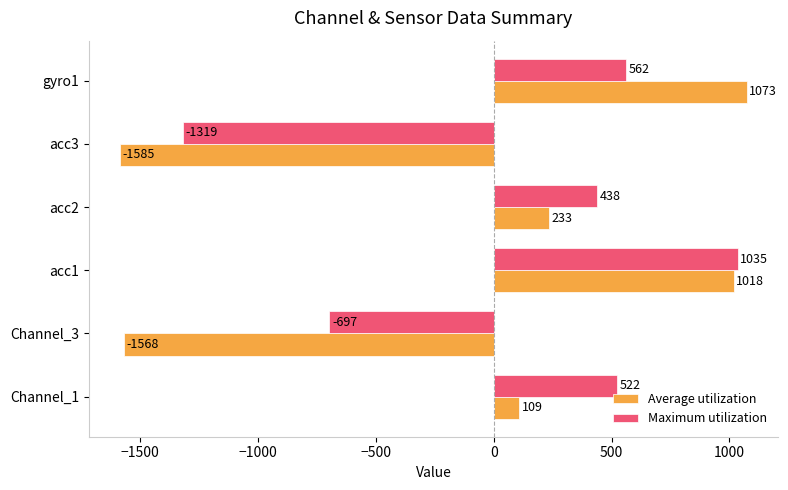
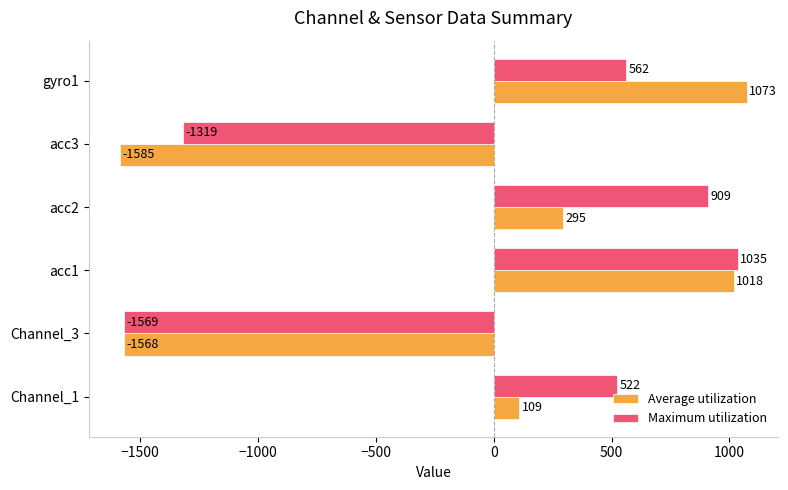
Maximum utilization, acc2: 438 -> 909
Average utilization, acc2: 233 -> 295
Maximum utilization, Channel_3: -697 -> -1569
